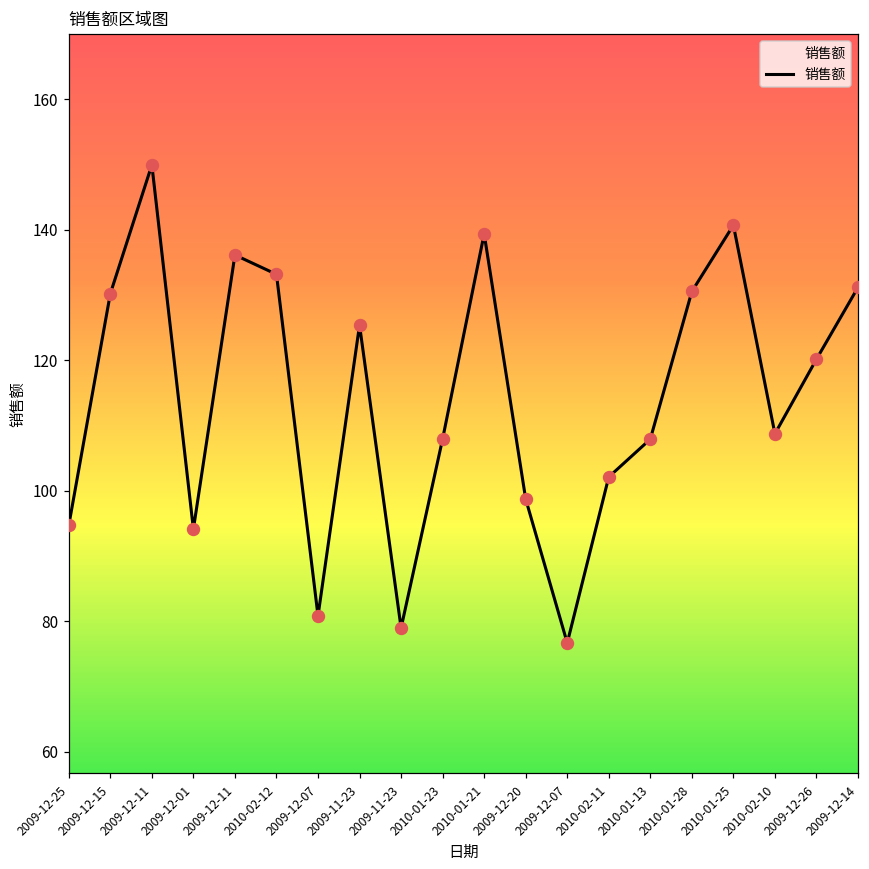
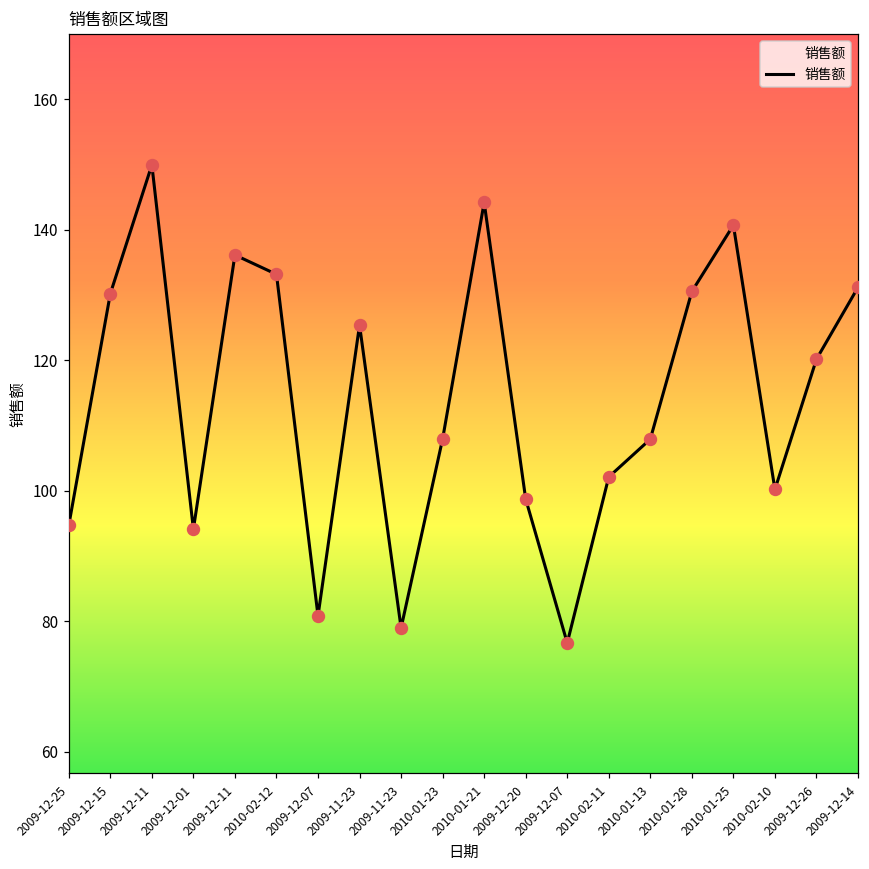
2010-01-21: 139 -> 144
2010-02-10: 109 -> 100
